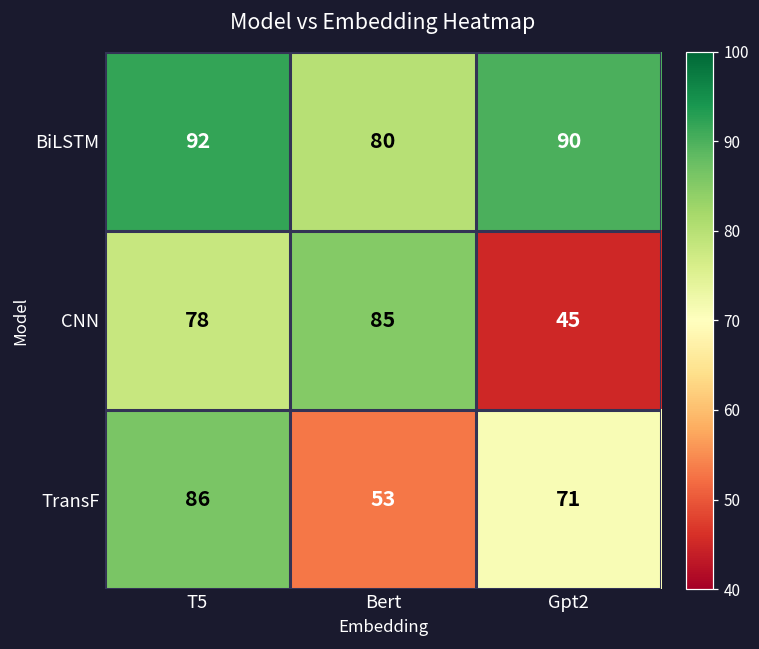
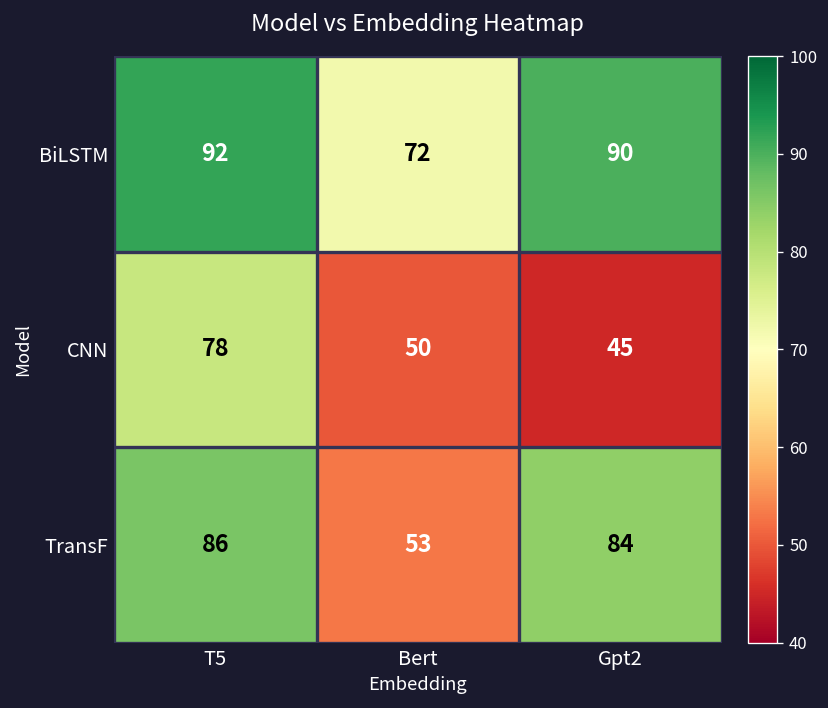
BiLSTM, Bert: 80 -> 72
CNN, Bert: 85 -> 50
TransF, Gpt2: 71 -> 84
